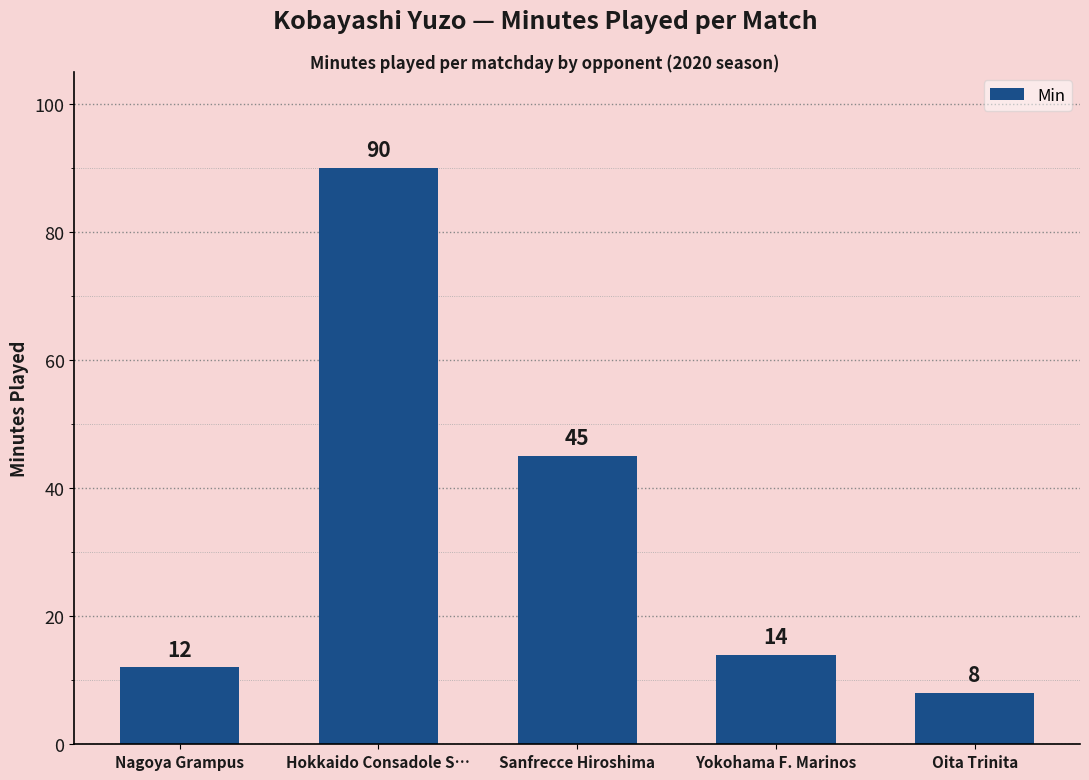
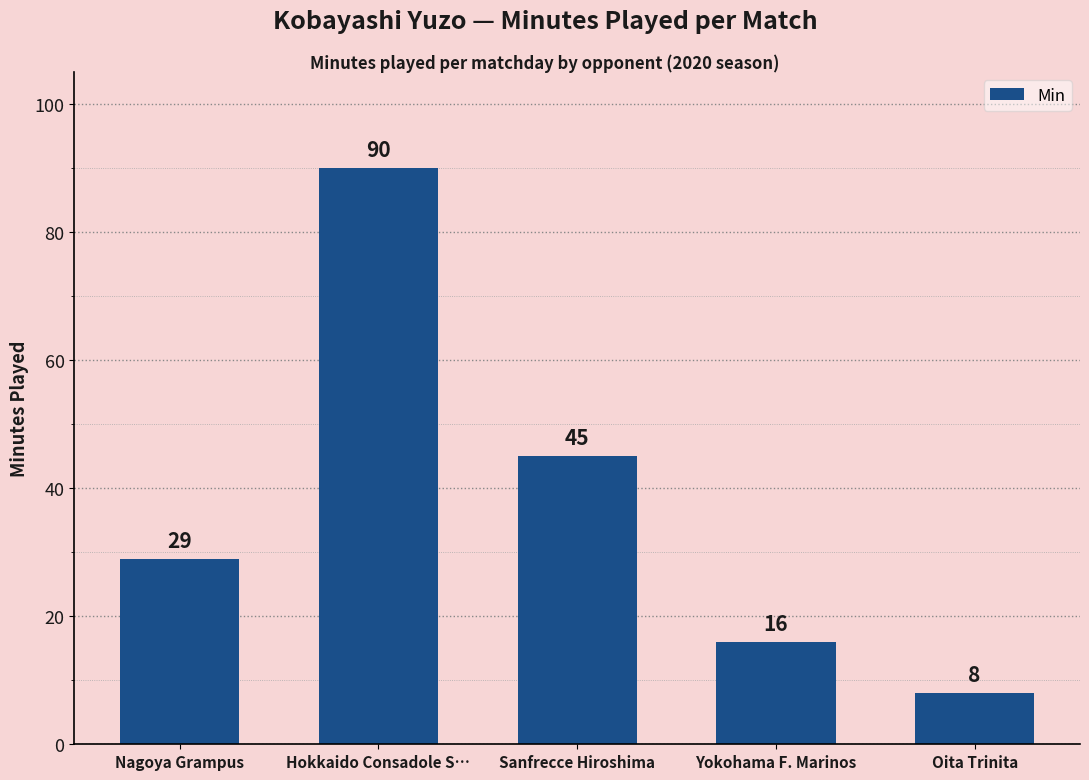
Nagoya Grampus: 12 -> 29
Yokohama F. Marinos: 14 -> 16
